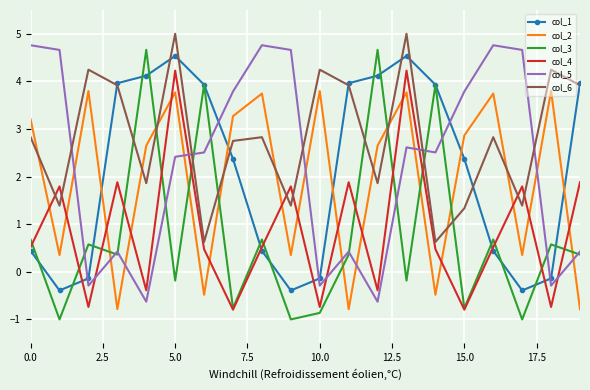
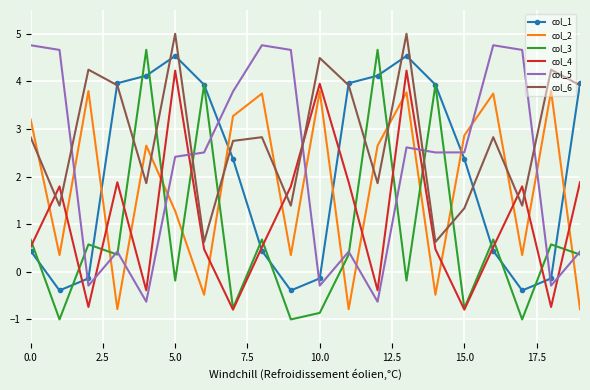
col_2, 5.0: 3.8 -> 1.3
col_4, 10.0: -0.7 -> 4.0
col_6, 10.0: 4.2 -> 4.5
col_5, 15.0: 3.8 -> 2.5
